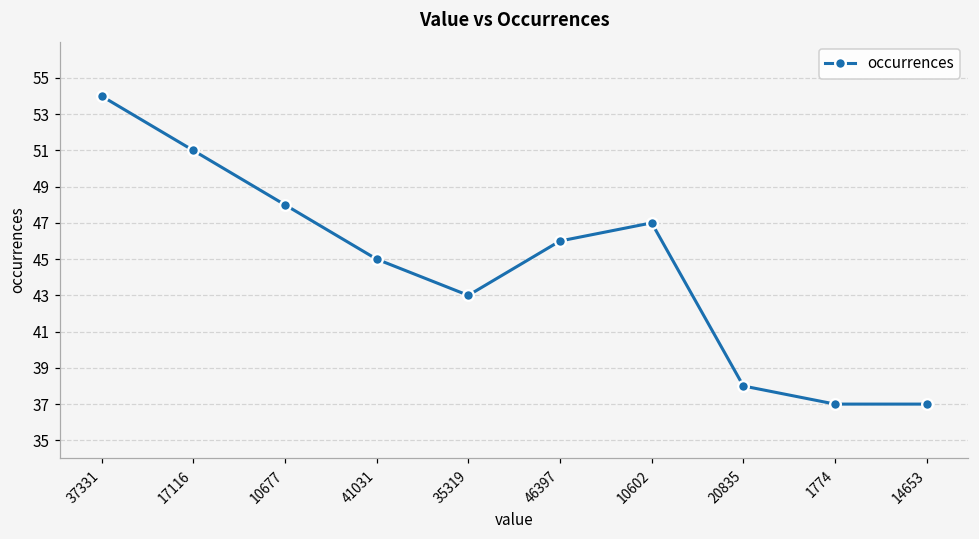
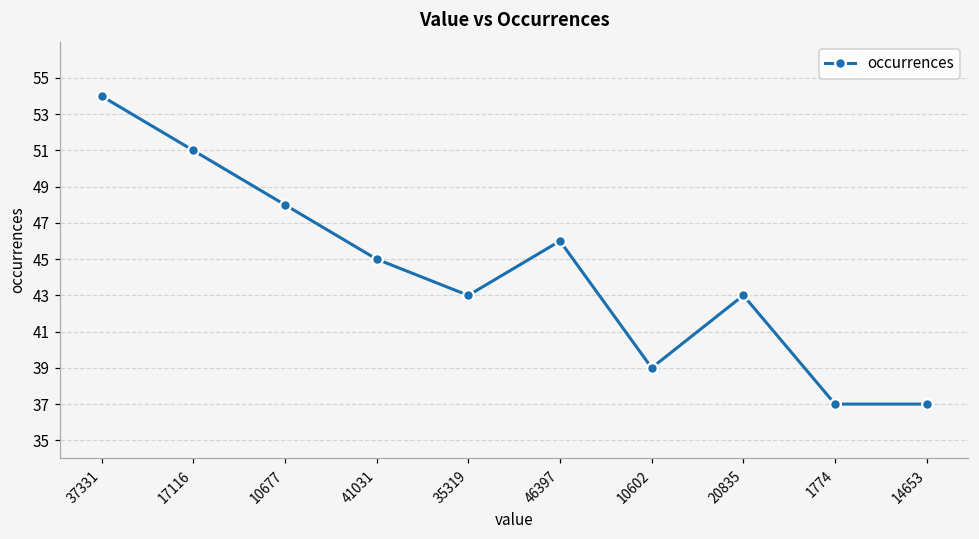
10602: 47 -> 39
20835: 38 -> 43
